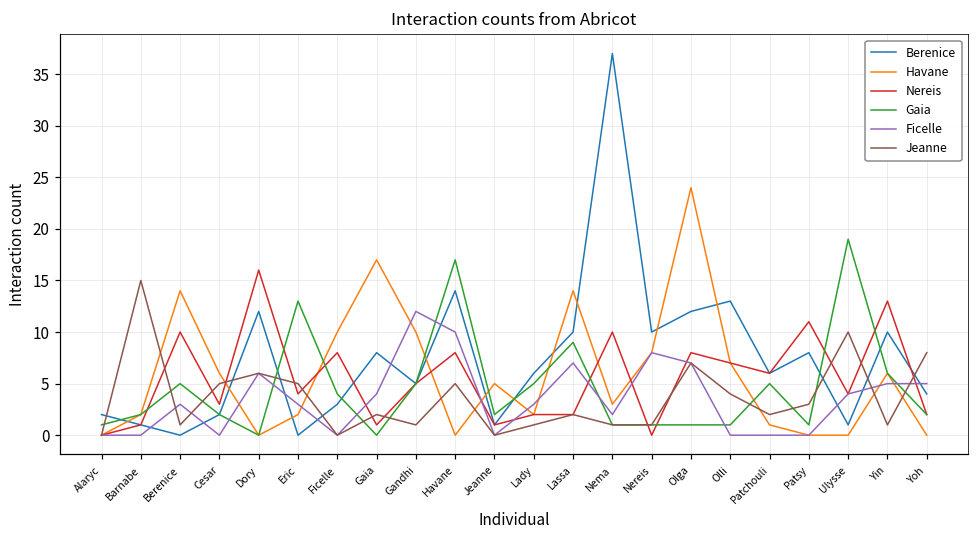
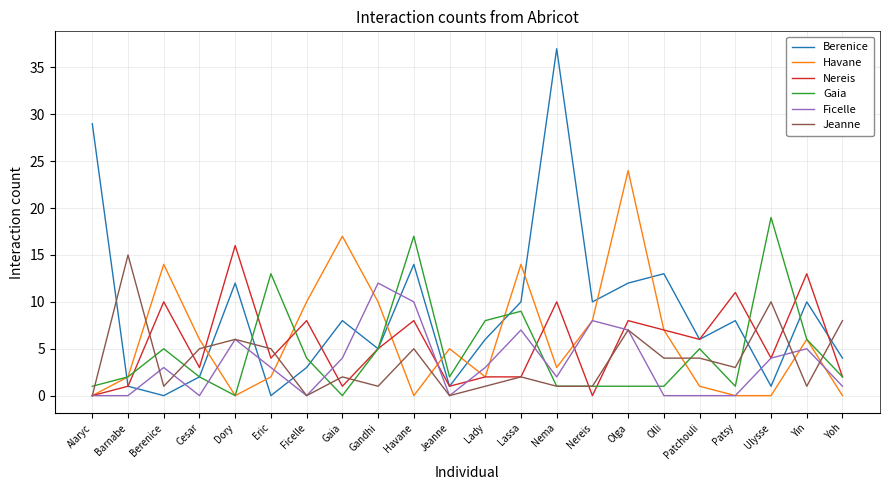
Berenice, Alaryc: 2 -> 29
Gaia, Lady: 5 -> 8
Jeanne, Patchouli: 2 -> 4
Ficelle, Yoh: 5 -> 1
